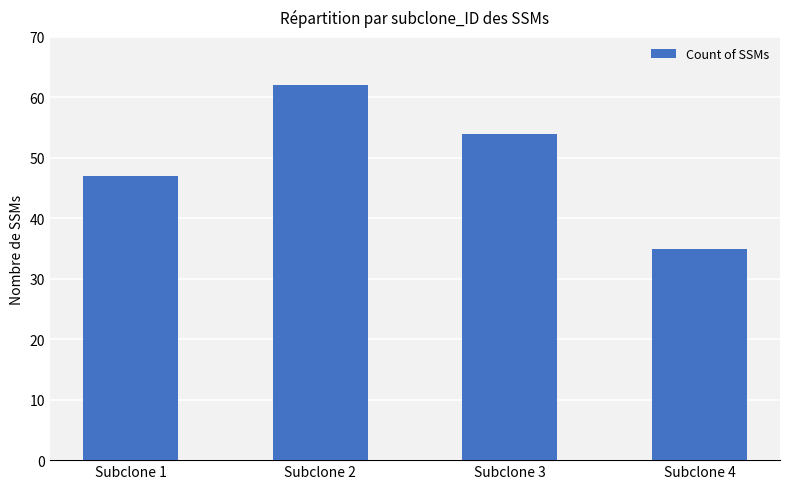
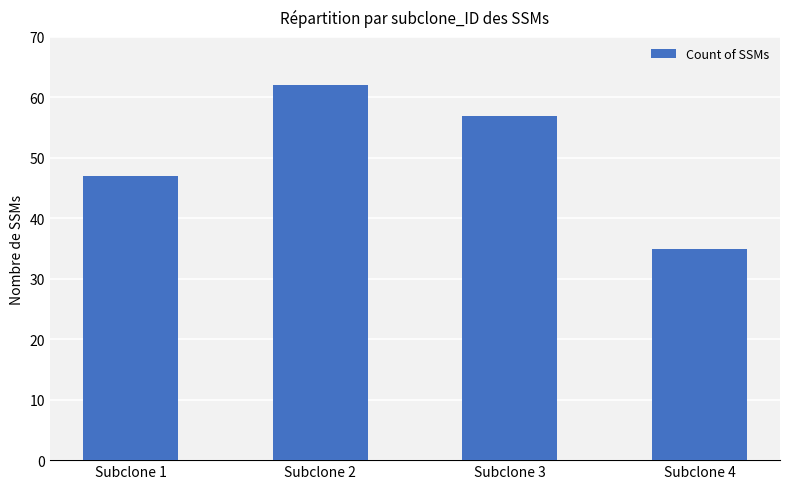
Subclone 3: 54 -> 57
